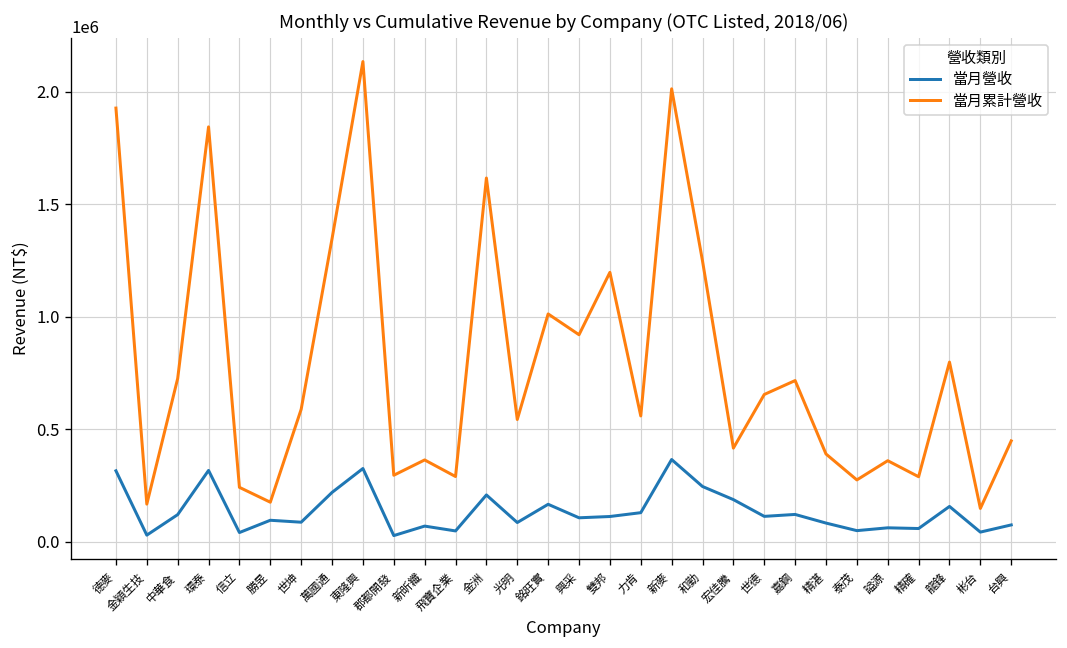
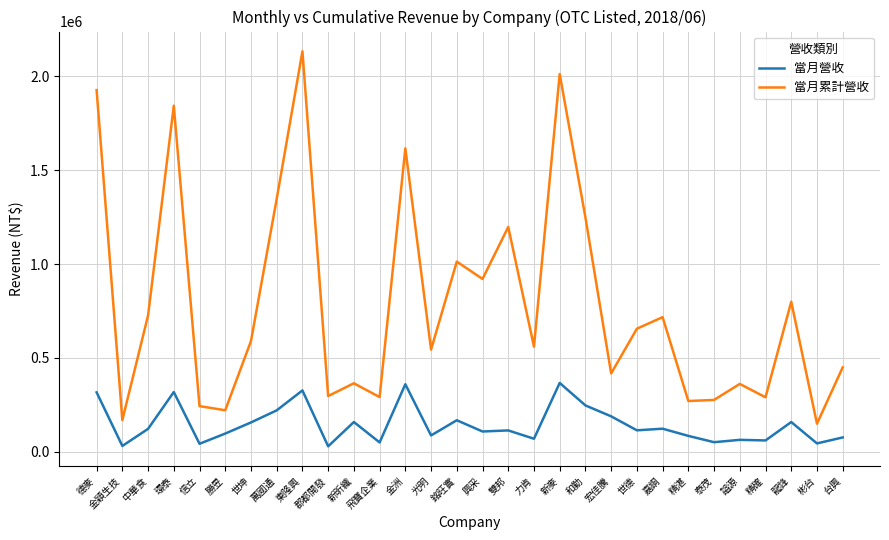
當月累計營收, 勝昱: 180000 -> 220000
當月營收, 世坤: 90000 -> 160000
當月營收, 新昕纖: 70000 -> 160000
當月營收, 金洲: 210000 -> 360000
當月營收, 力肯: 130000 -> 70000
當月累計營收, 精湛: 390000 -> 270000
